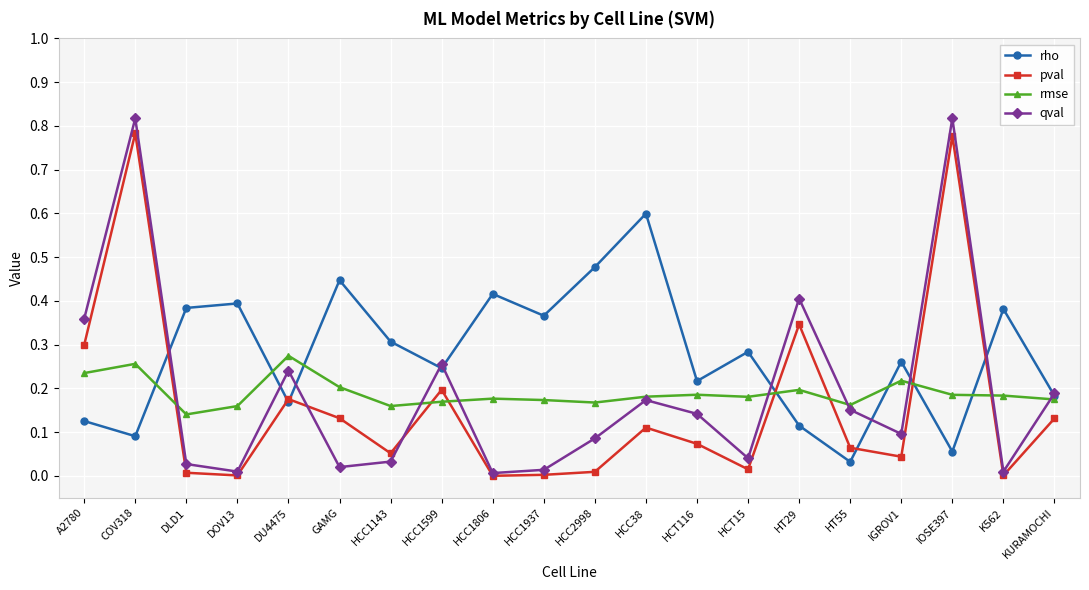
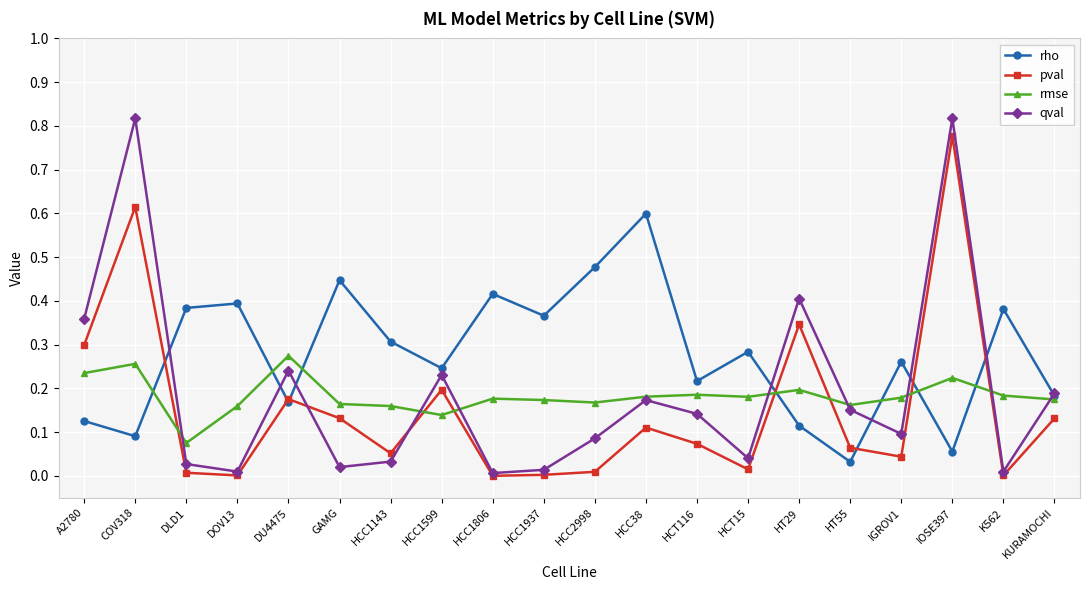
pval, COV318: 0.78 -> 0.61
rmse, DLD1: 0.14 -> 0.08
rmse, GAMG: 0.20 -> 0.16
rmse, HCC1599: 0.17 -> 0.14
qval, HCC1599: 0.26 -> 0.23
rmse, IGROV1: 0.22 -> 0.18
rmse, IOSE397: 0.19 -> 0.22
